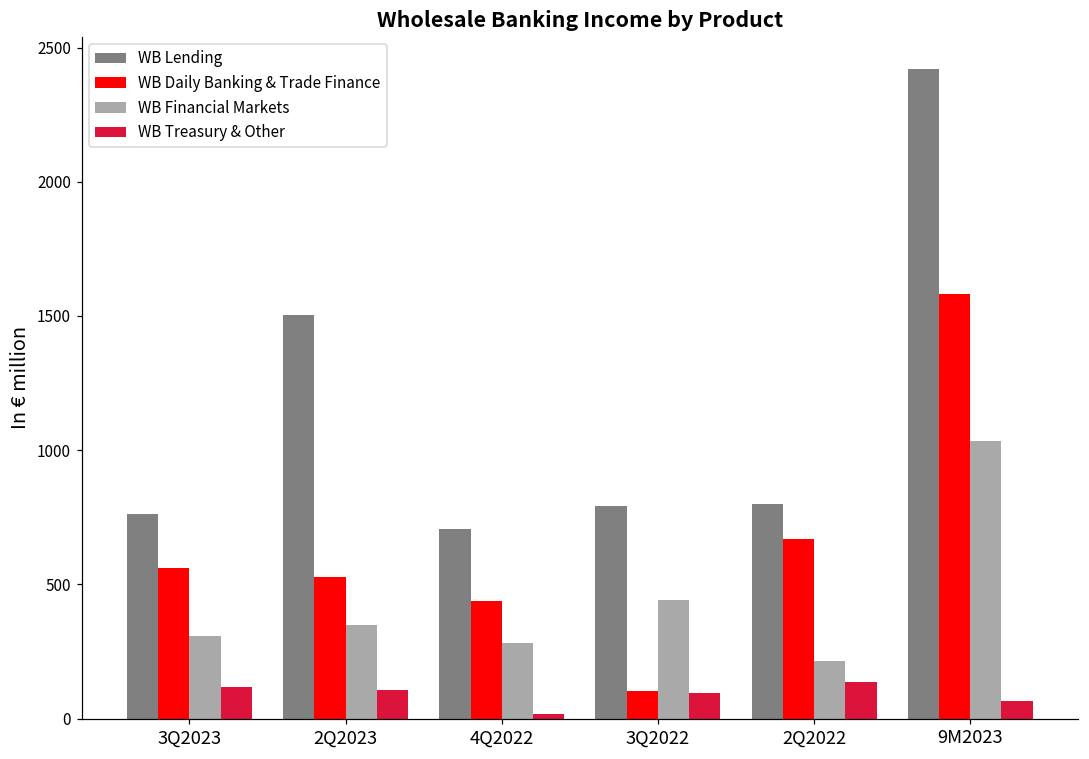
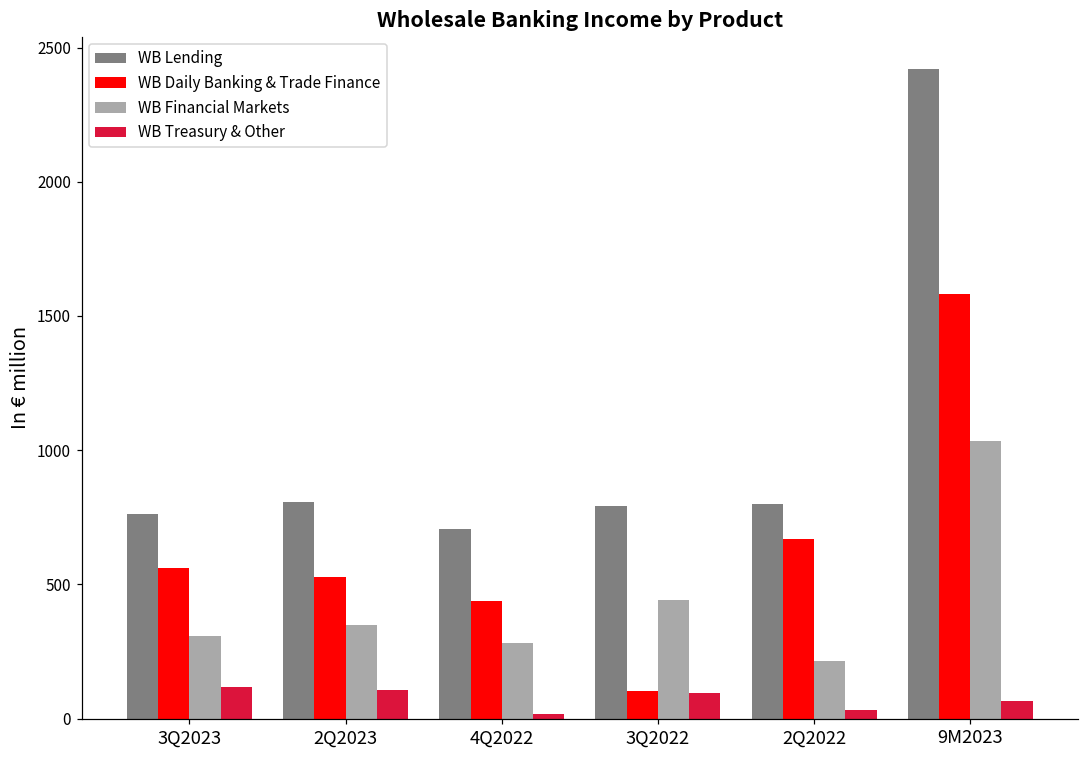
WB Lending, 2Q2023: 1500 -> 810
WB Treasury & Other, 2Q2022: 140 -> 30
